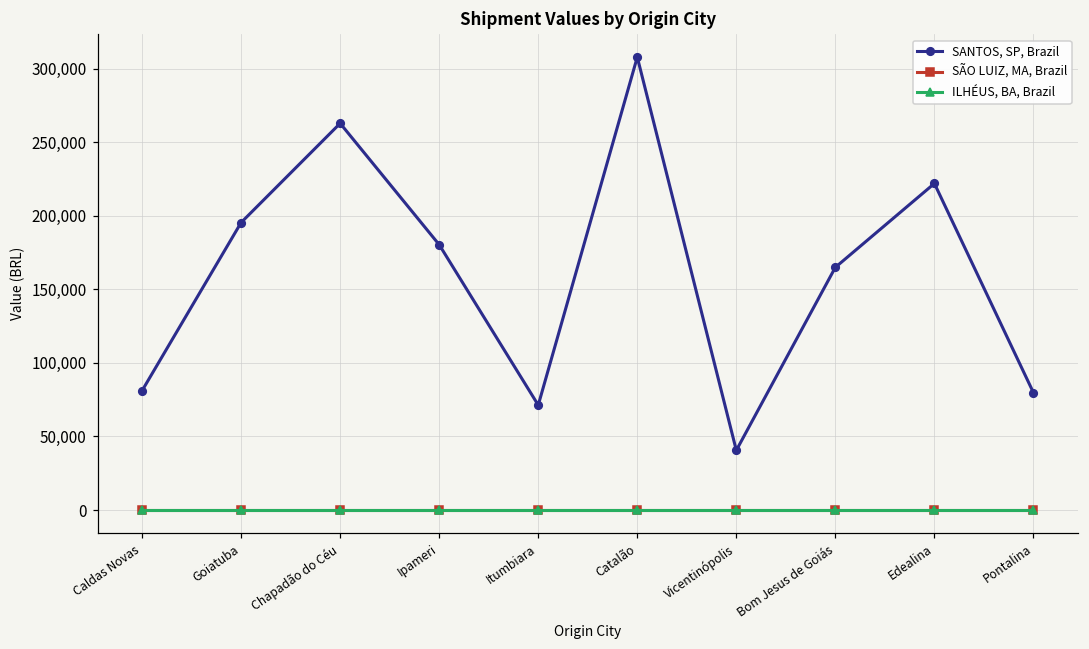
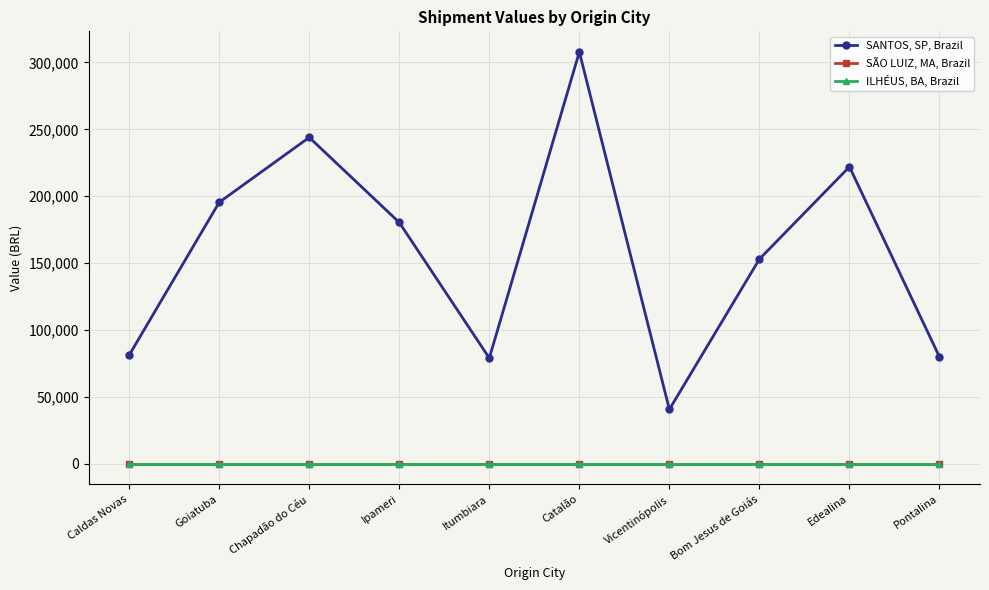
SANTOS, SP, Brazil, Chapadão do Céu: 263,000 -> 244,000
SANTOS, SP, Brazil, Itumbiara: 71,000 -> 79,000
SANTOS, SP, Brazil, Bom Jesus de Goiás: 165,000 -> 153,000
